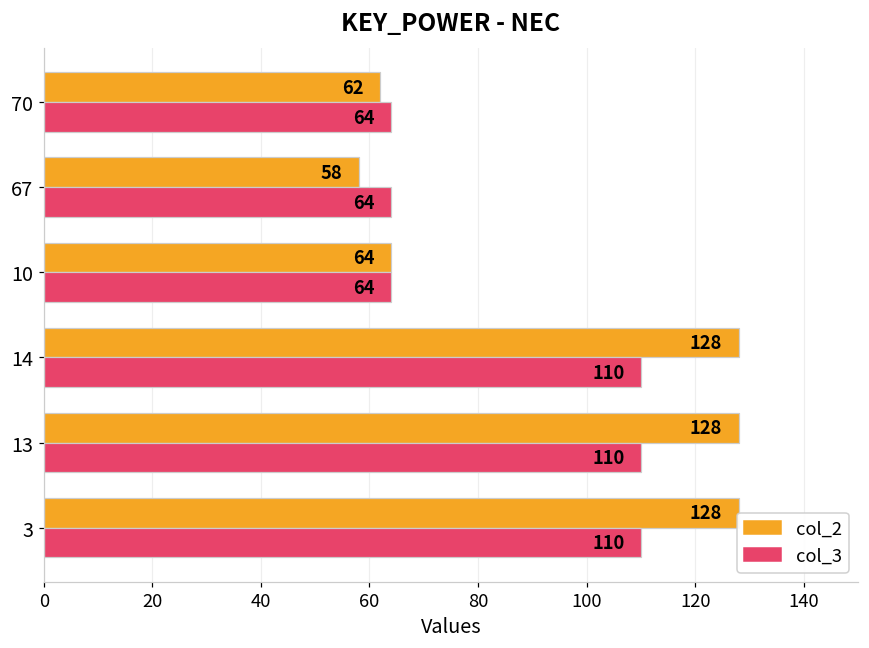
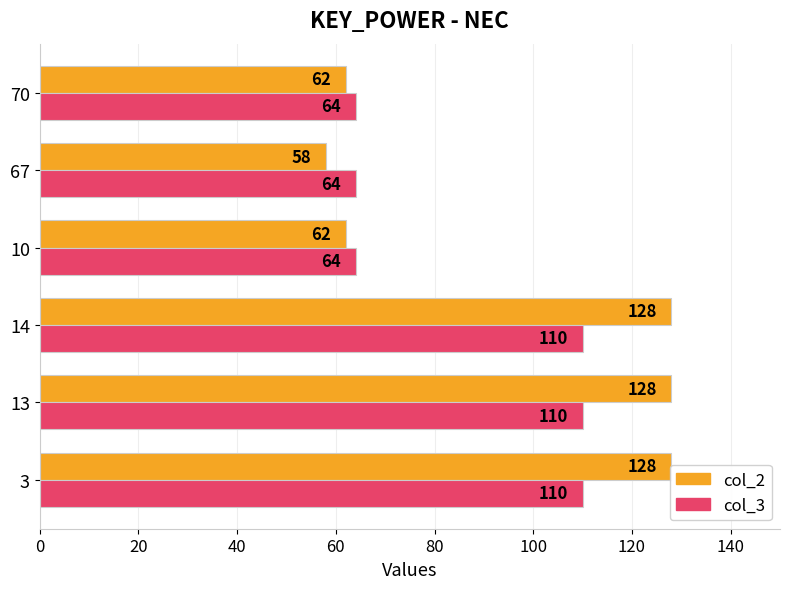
col_2, 10: 64 -> 62
